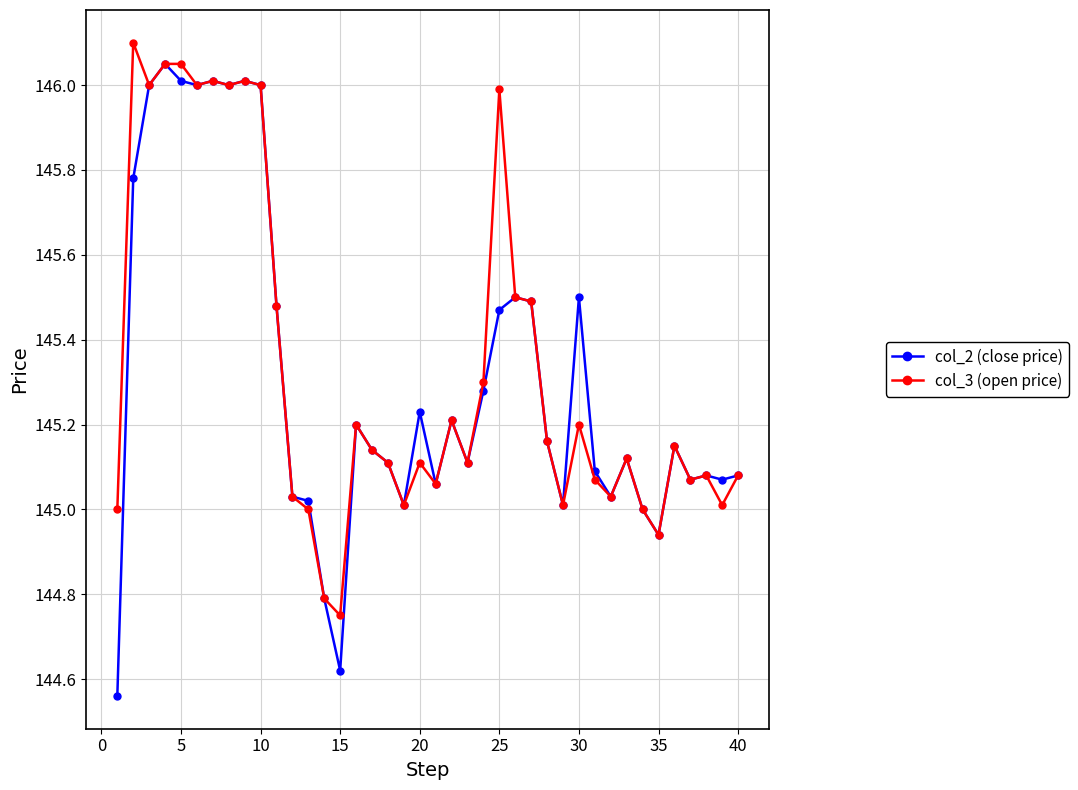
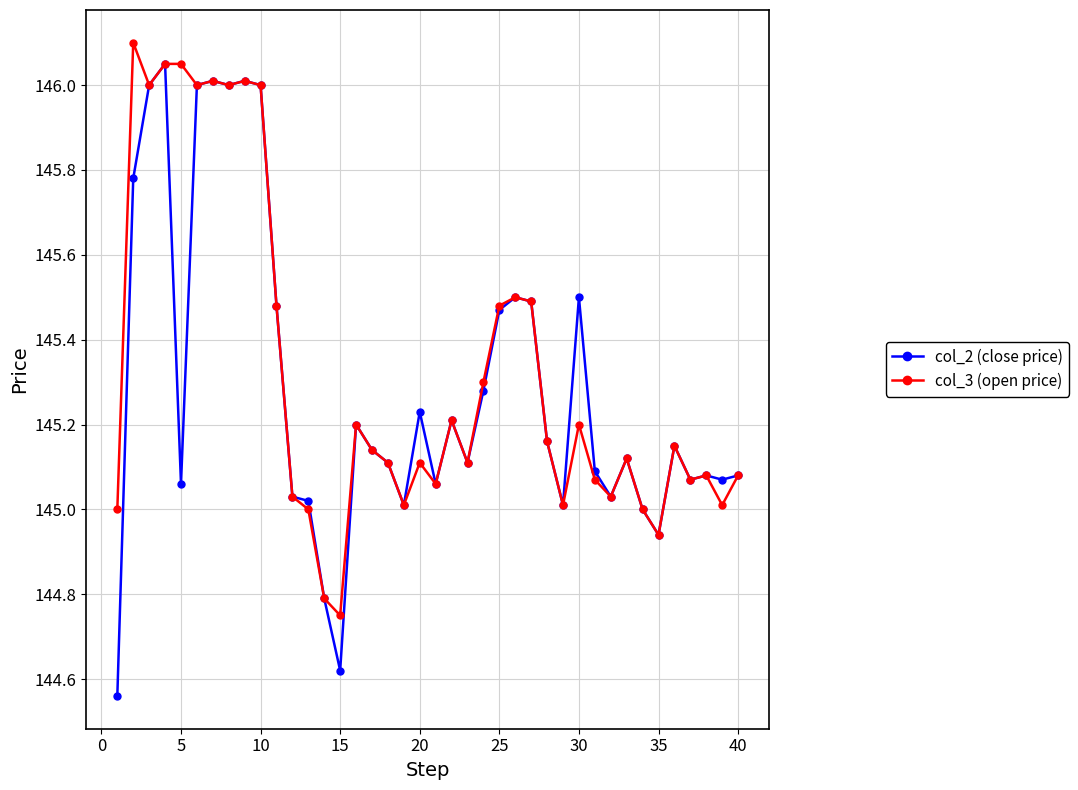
col_2 (close price), 5: 146.01 -> 145.06
col_3 (open price), 25: 145.99 -> 145.48
